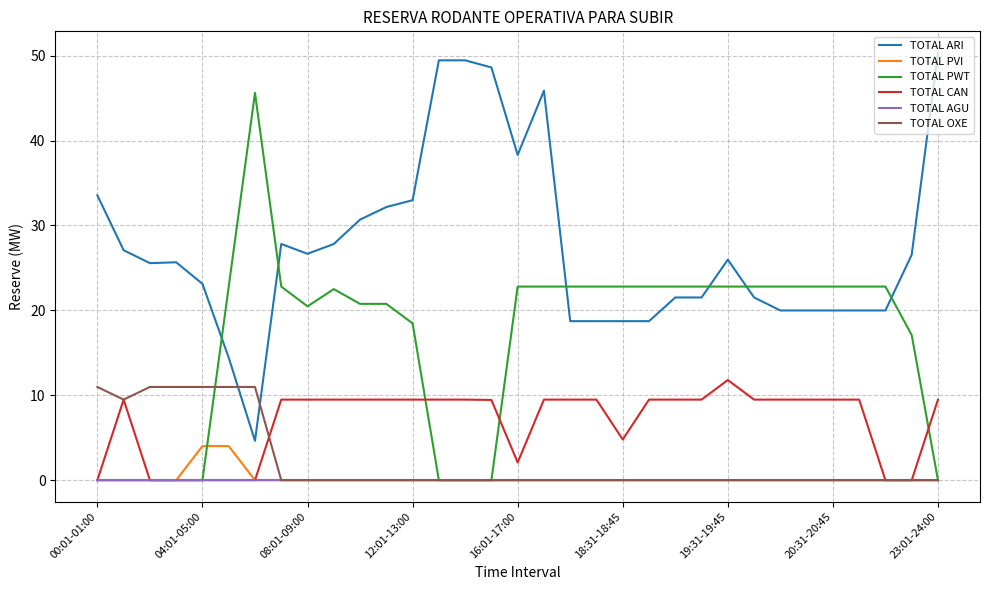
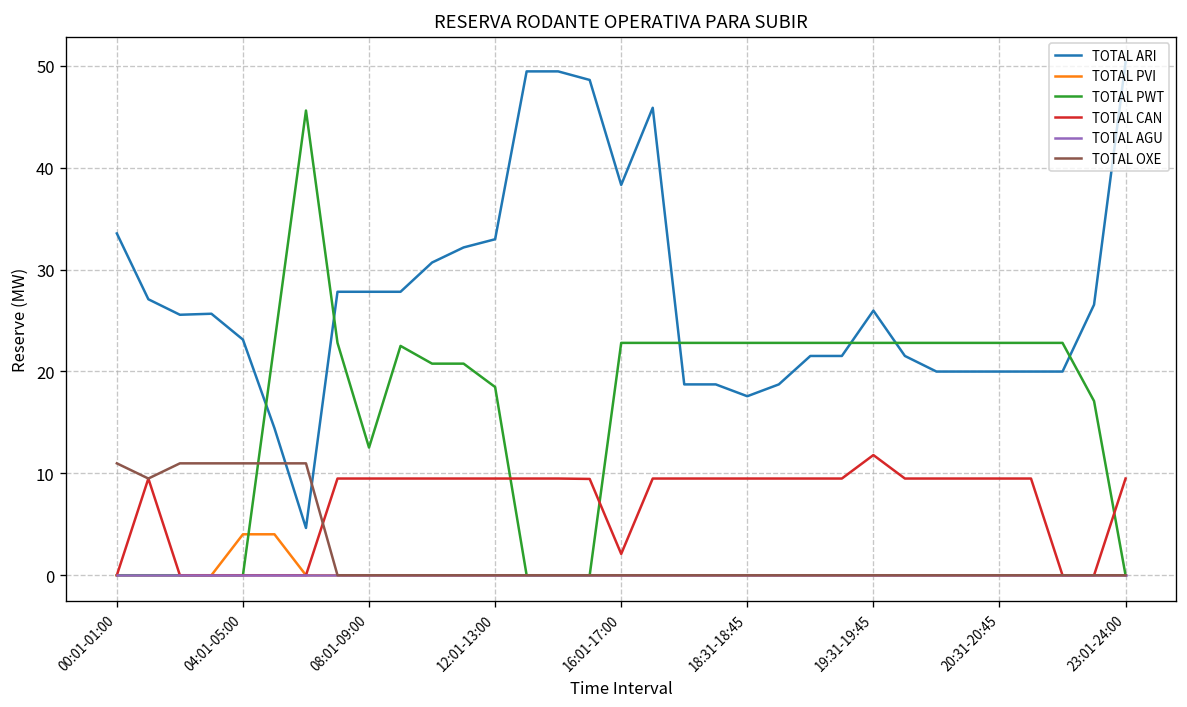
TOTAL ARI, 08:01-09:00: 27 -> 28
TOTAL PWT, 08:01-09:00: 20 -> 13
TOTAL ARI, 18:31-18:45: 19 -> 18
TOTAL CAN, 18:31-18:45: 5 -> 9
